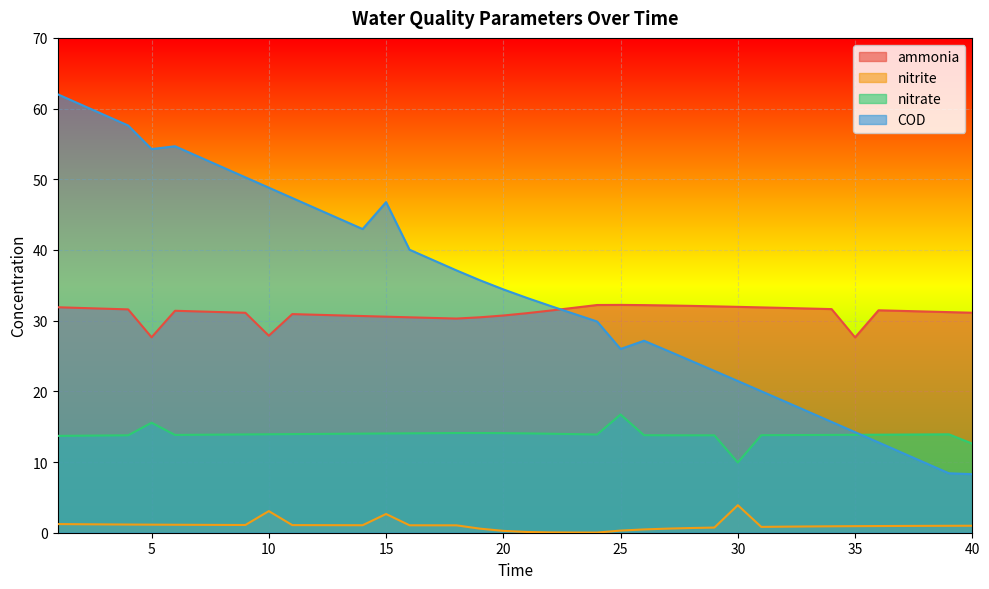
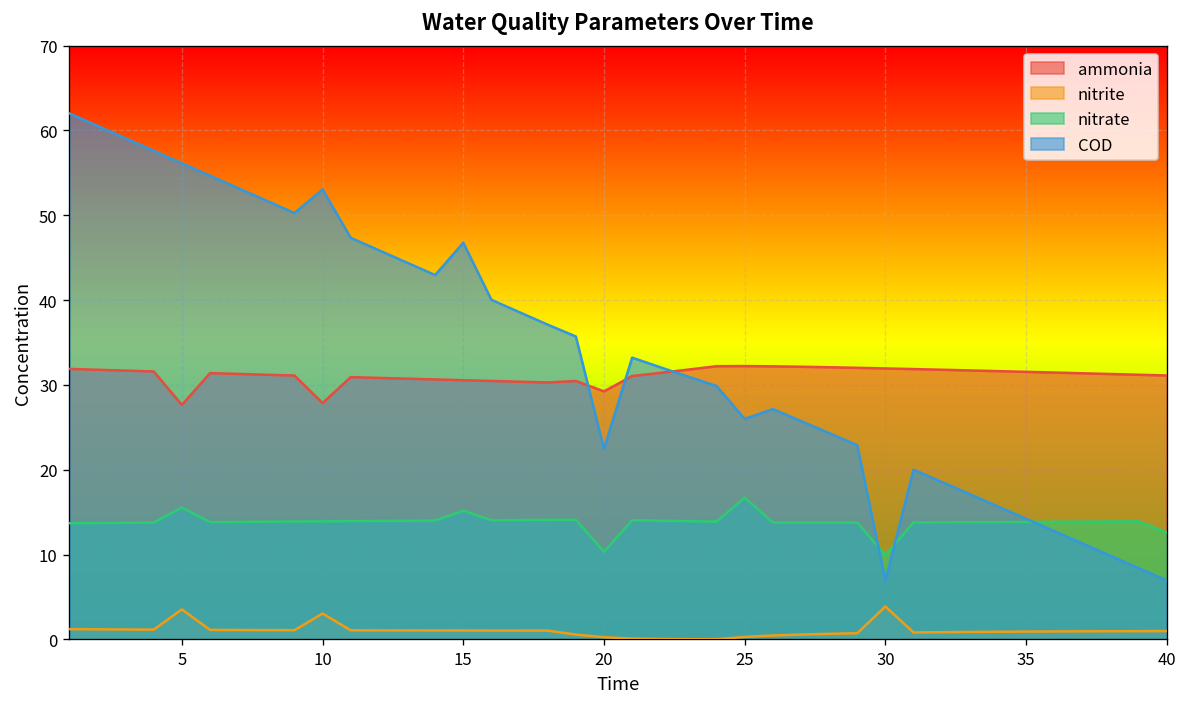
nitrite, 5: 1 -> 4
COD, 5: 54 -> 56
COD, 10: 49 -> 53
nitrite, 15: 3 -> 1
nitrate, 15: 14 -> 15
ammonia, 20: 31 -> 29
nitrate, 20: 14 -> 10
COD, 20: 34 -> 22
COD, 30: 21 -> 7
ammonia, 35: 28 -> 32
COD, 40: 8 -> 7
